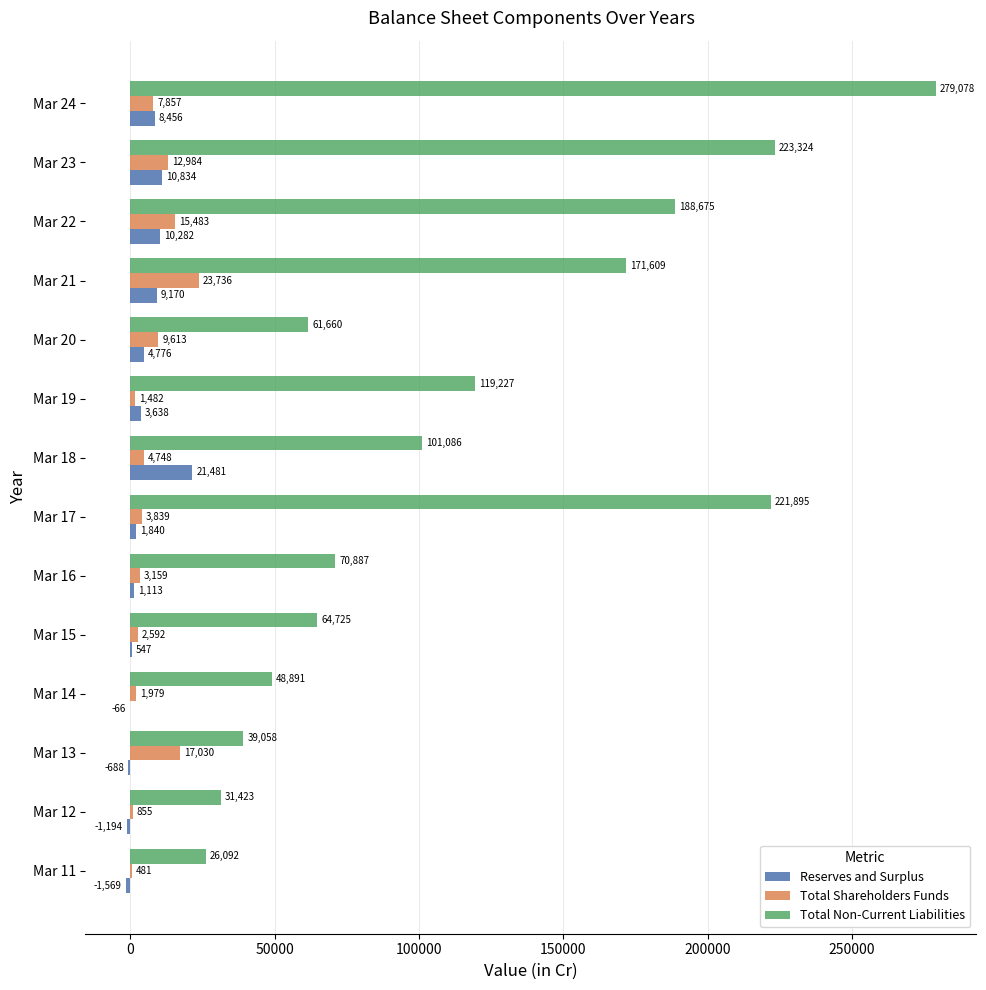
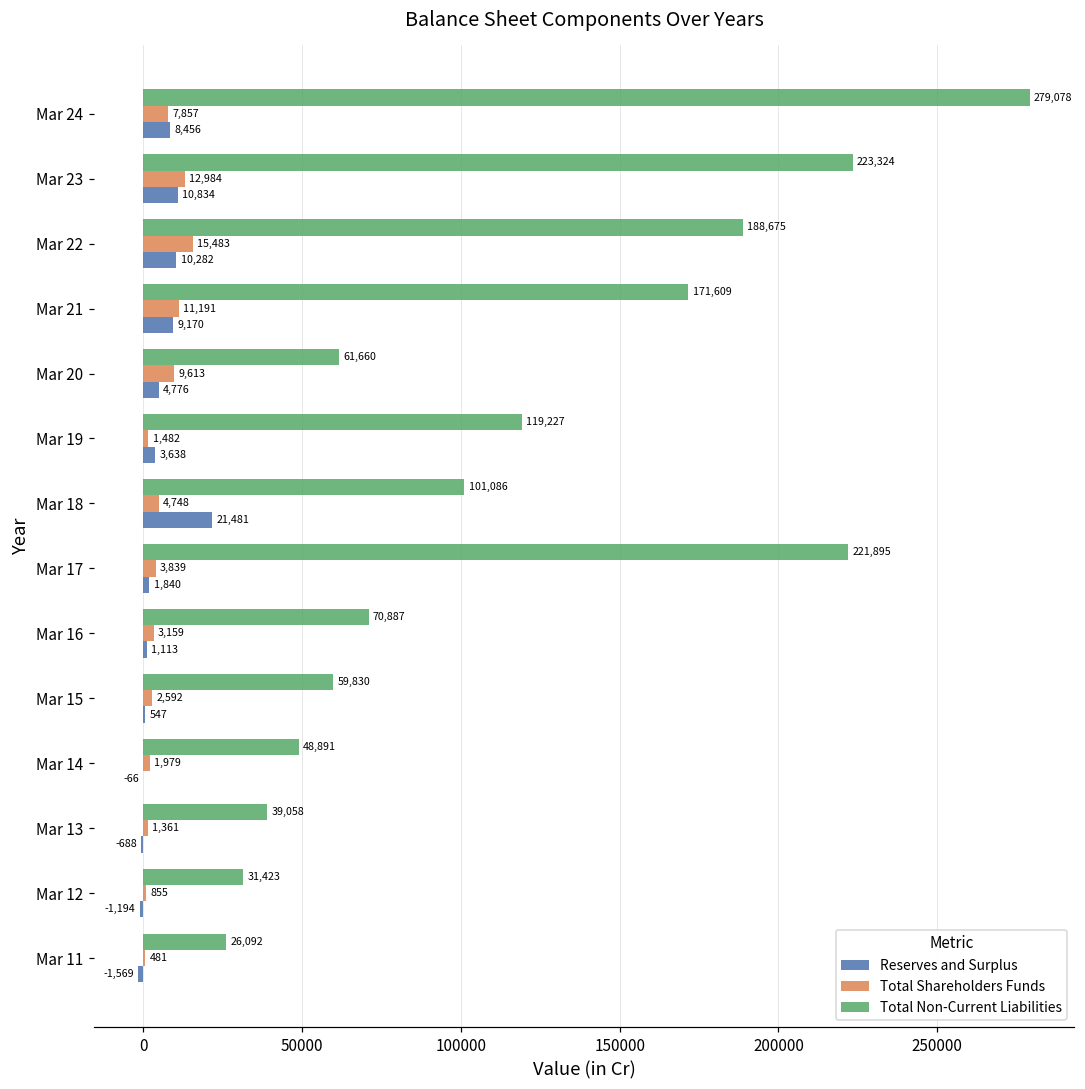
Total Shareholders Funds, Mar 21: 23,736 -> 11,191
Total Non-Current Liabilities, Mar 15: 64,725 -> 59,830
Total Shareholders Funds, Mar 13: 17,030 -> 1,361
